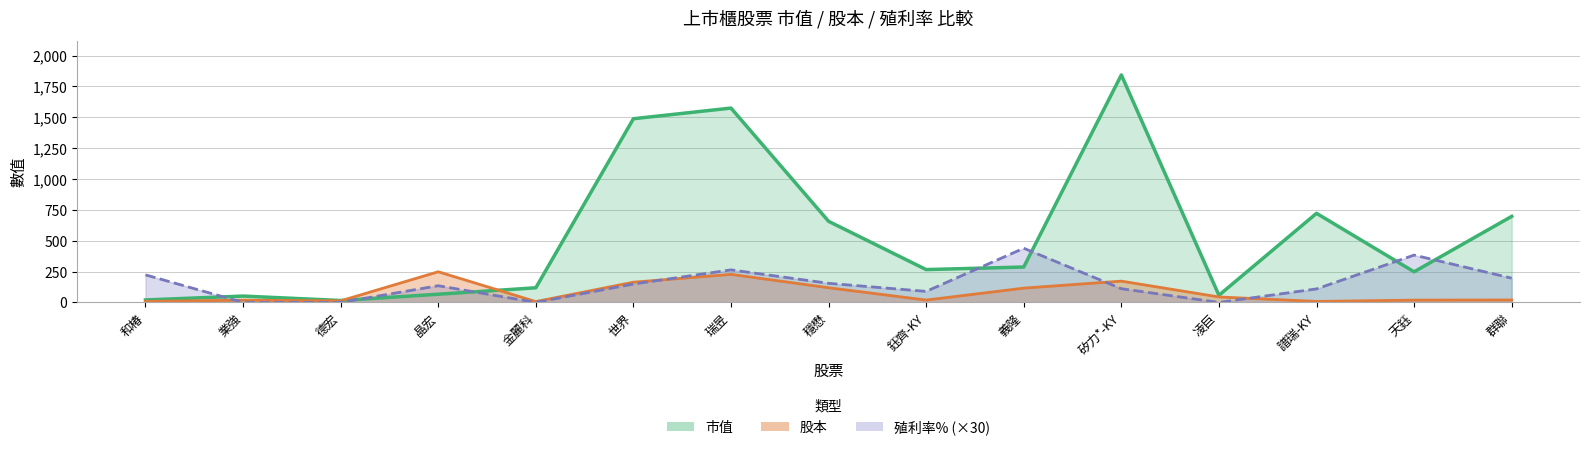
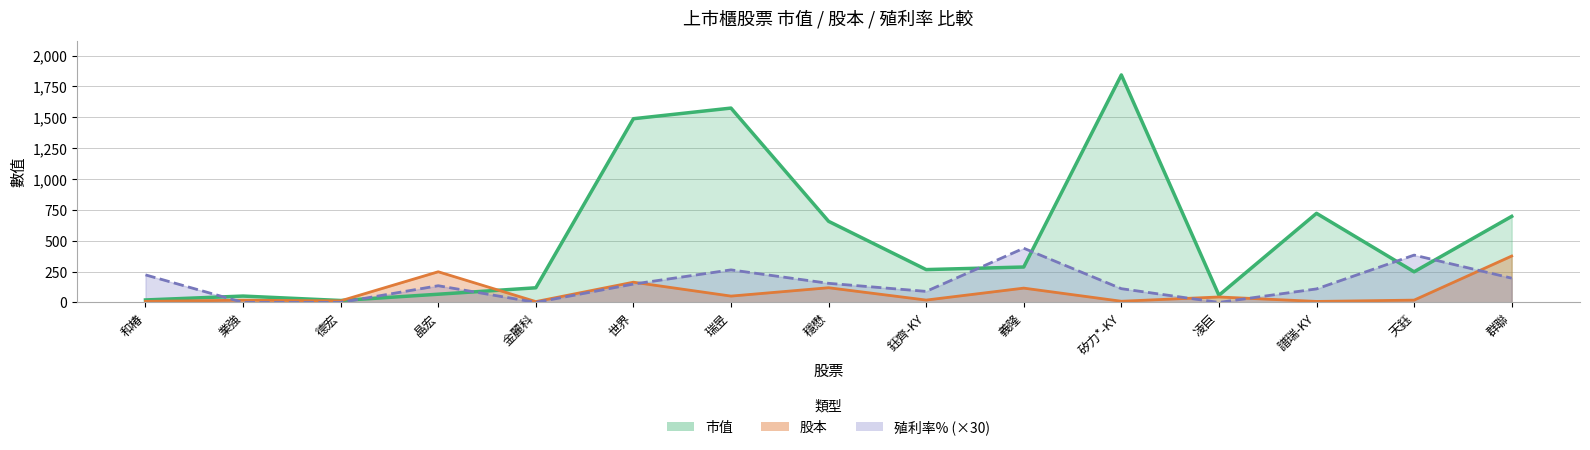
股本, 瑞昱: 230 -> 50
股本, 矽力*-KY: 170 -> 10
股本, 群聯: 20 -> 380
